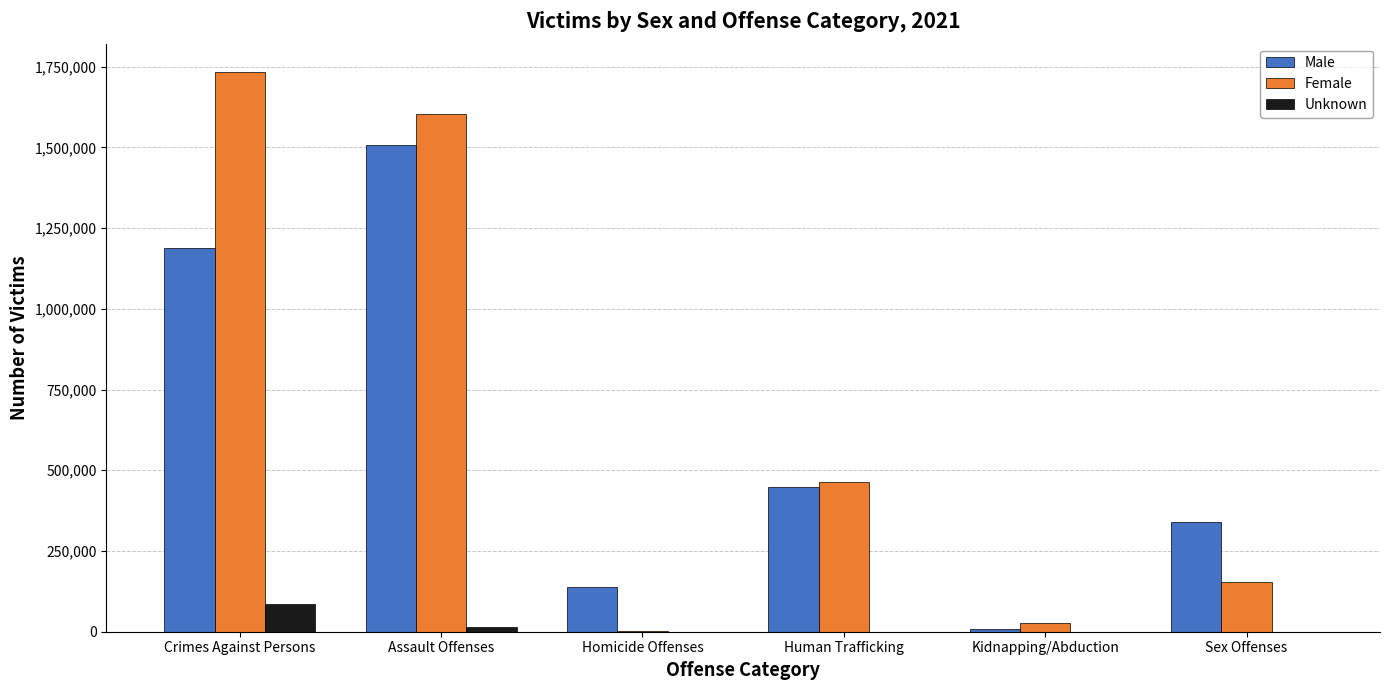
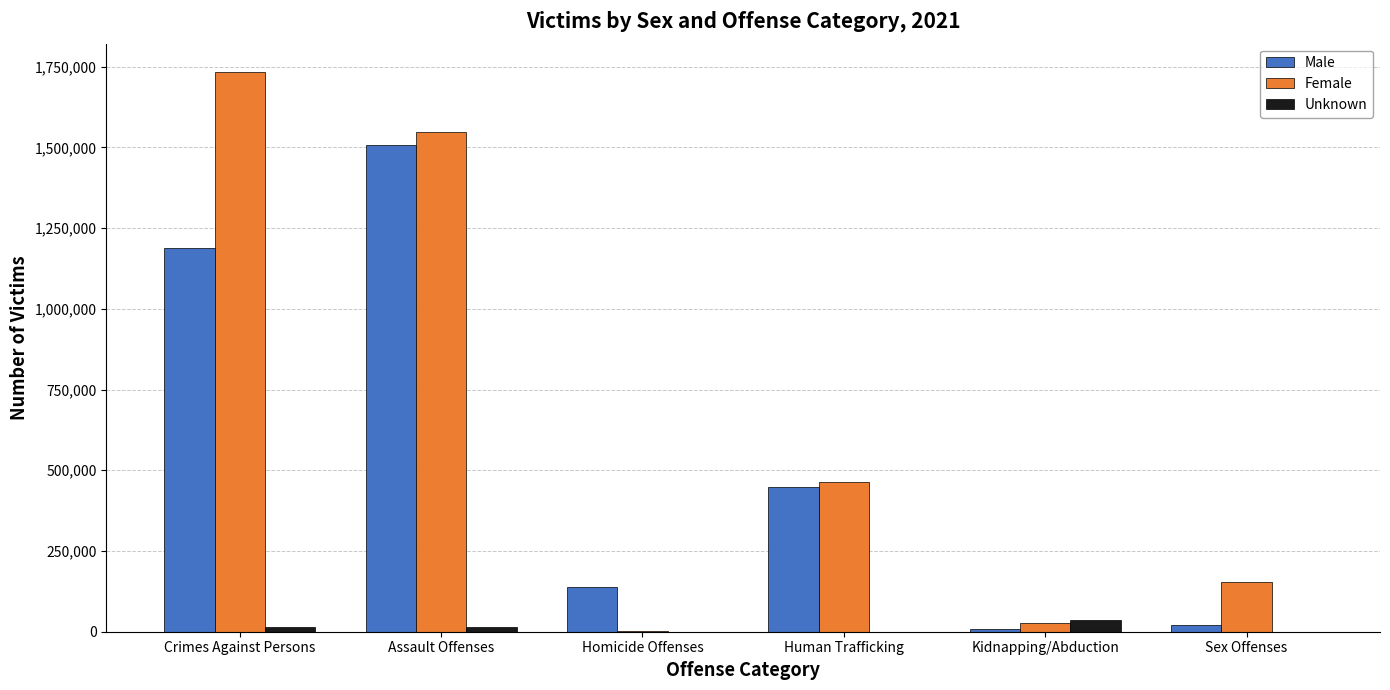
Unknown, Crimes Against Persons: 90,000 -> 20,000
Female, Assault Offenses: 1,600,000 -> 1,550,000
Unknown, Kidnapping/Abduction: 0 -> 40,000
Male, Sex Offenses: 340,000 -> 20,000
